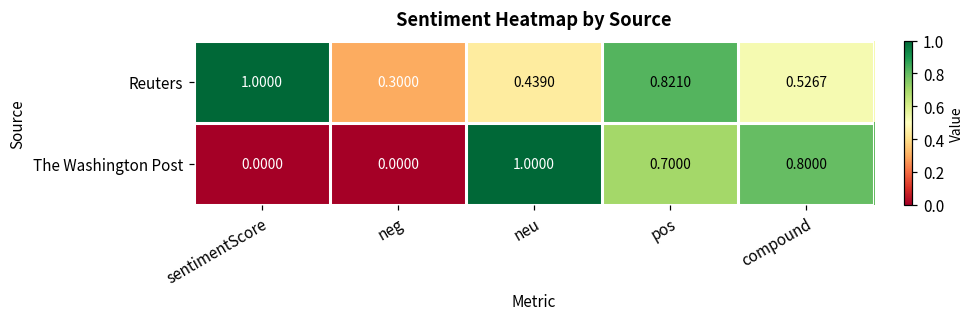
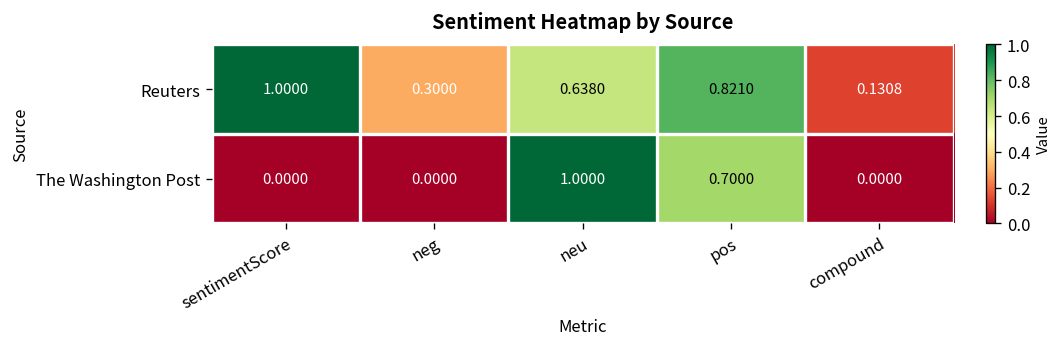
Reuters, neu: 0.4390 -> 0.6380
Reuters, compound: 0.5267 -> 0.1308
The Washington Post, compound: 0.8000 -> 0.0000
